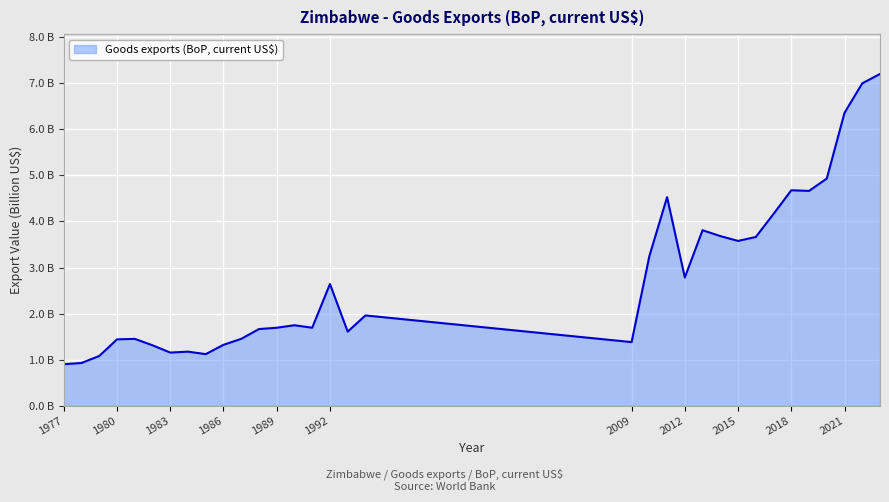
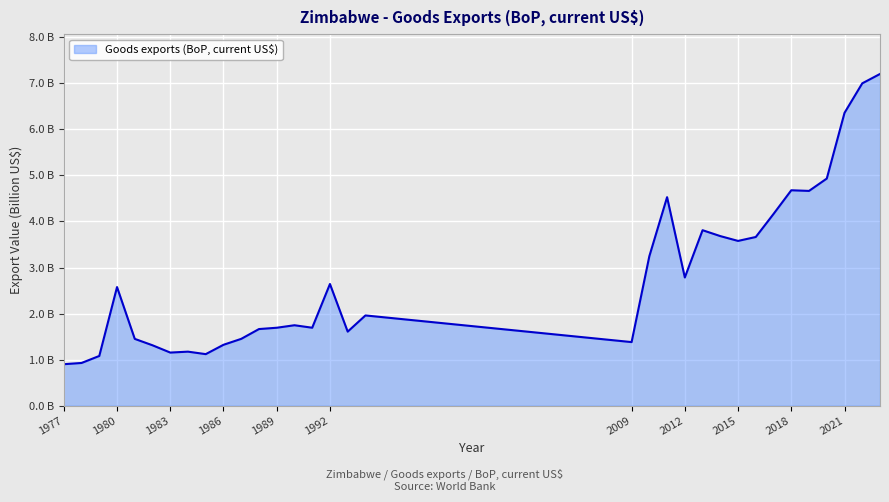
1980: 1400000000 -> 2600000000
